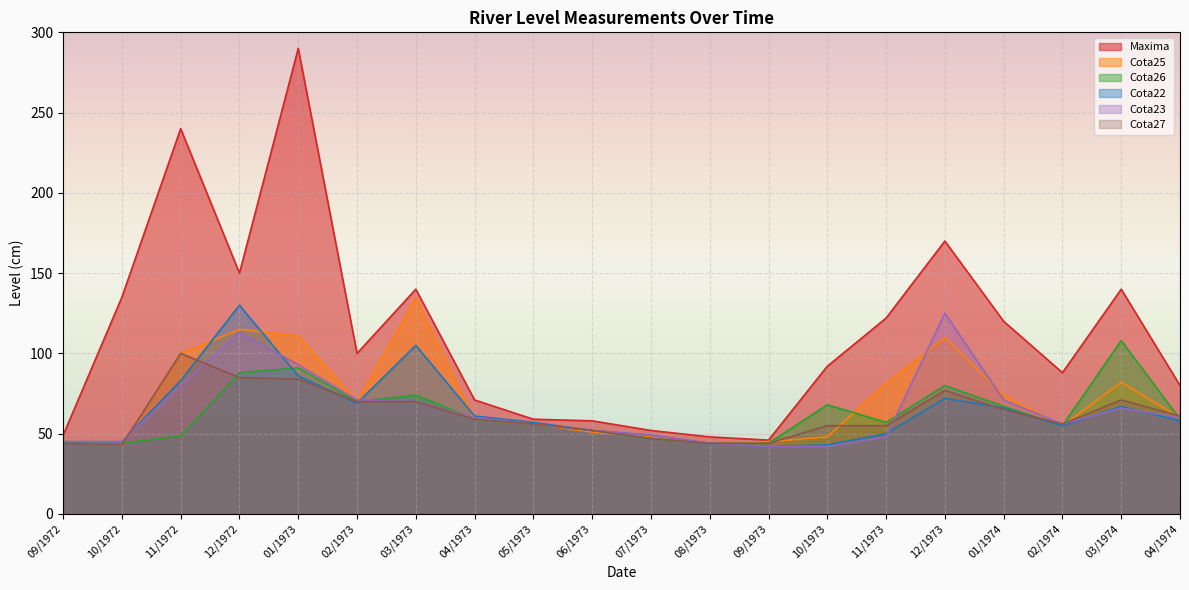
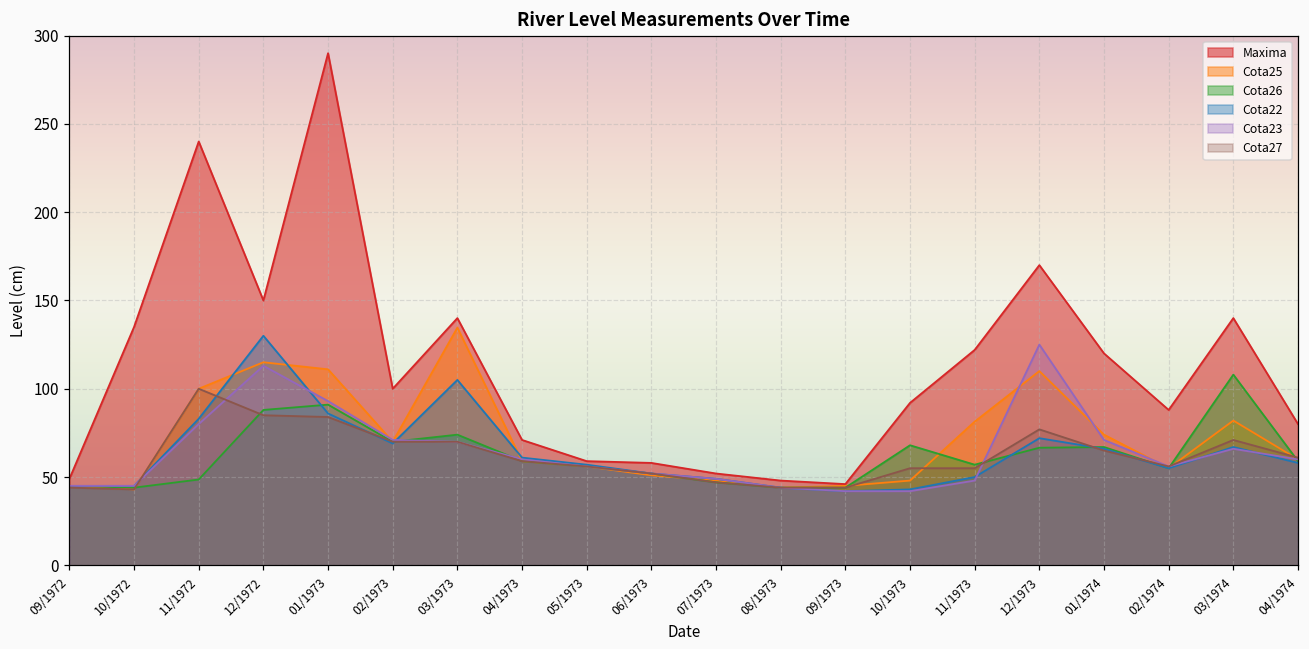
Cota26, 12/1973: 80 -> 67
